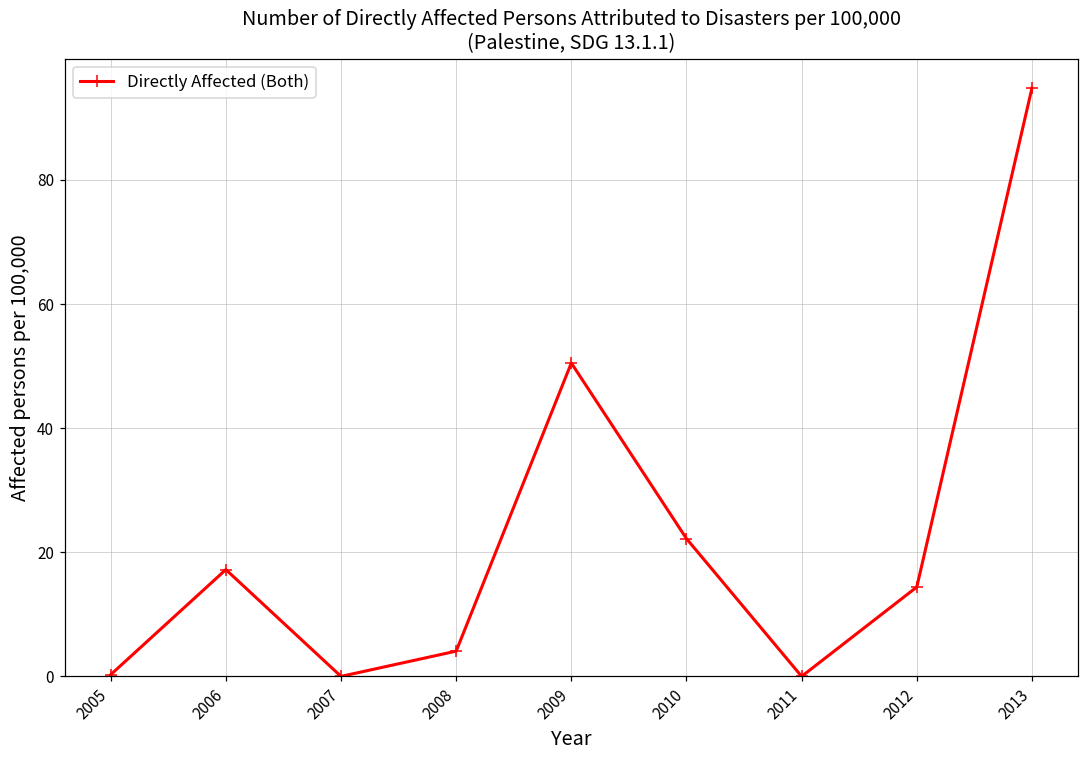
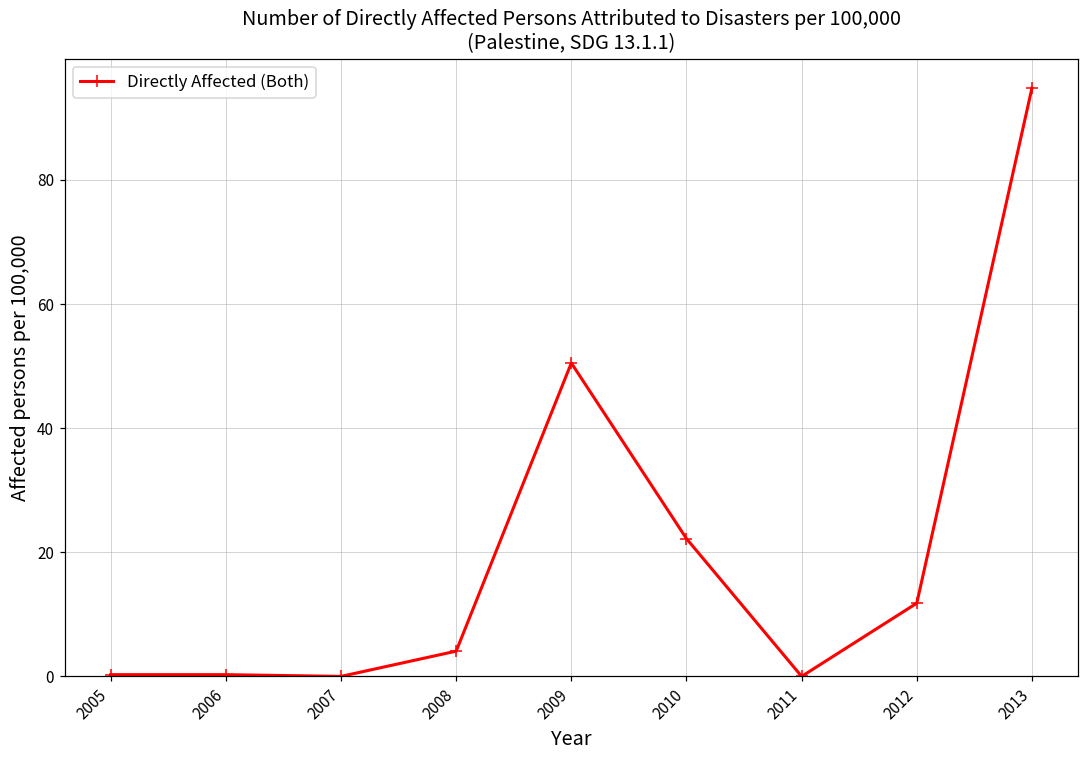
2006: 17 -> 0
2012: 14 -> 12
